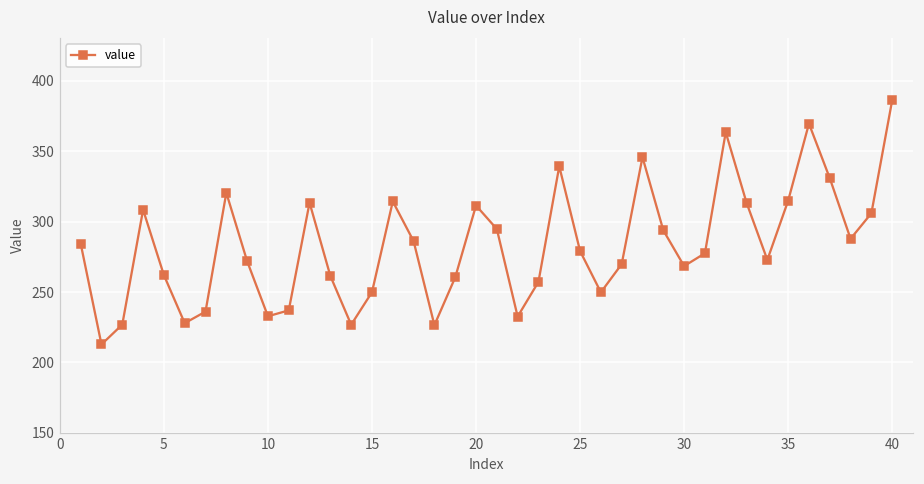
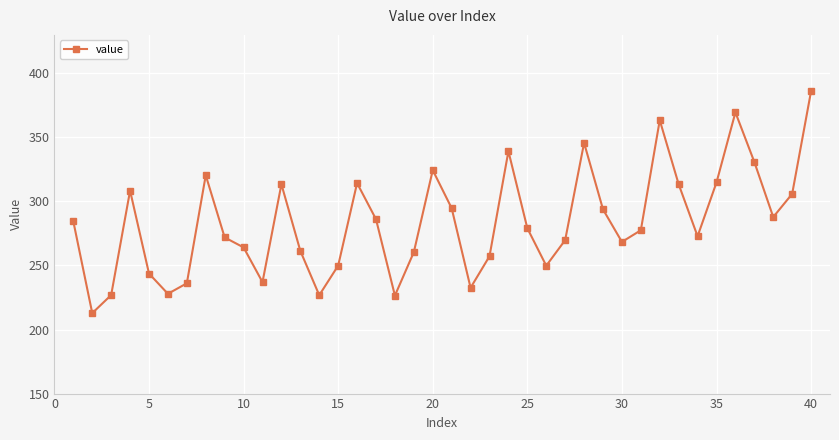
5: 262 -> 244
10: 233 -> 264
20: 311 -> 324
